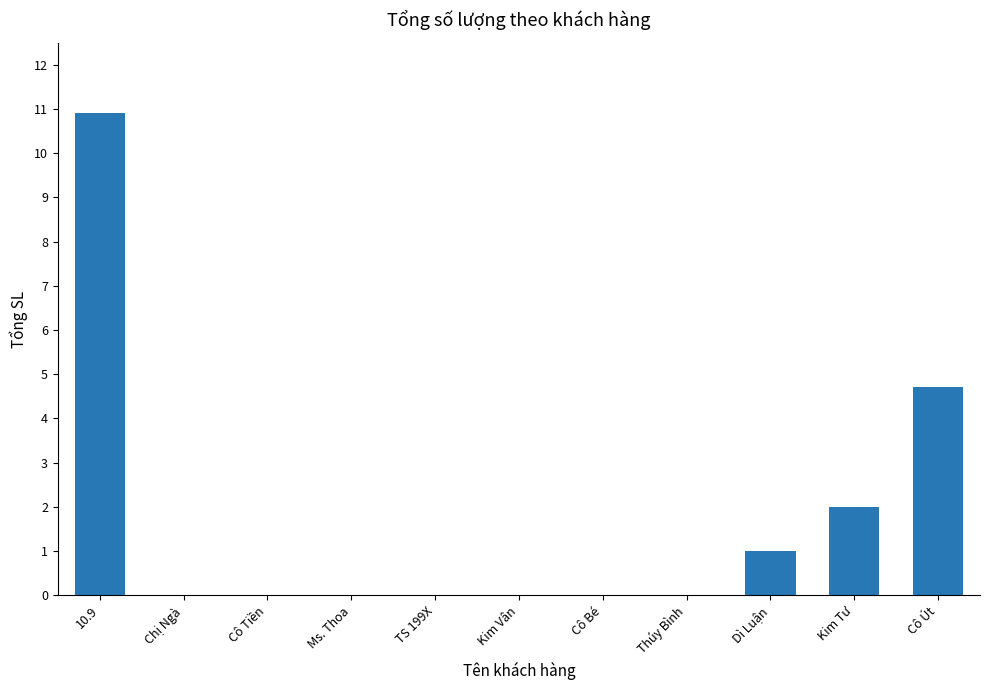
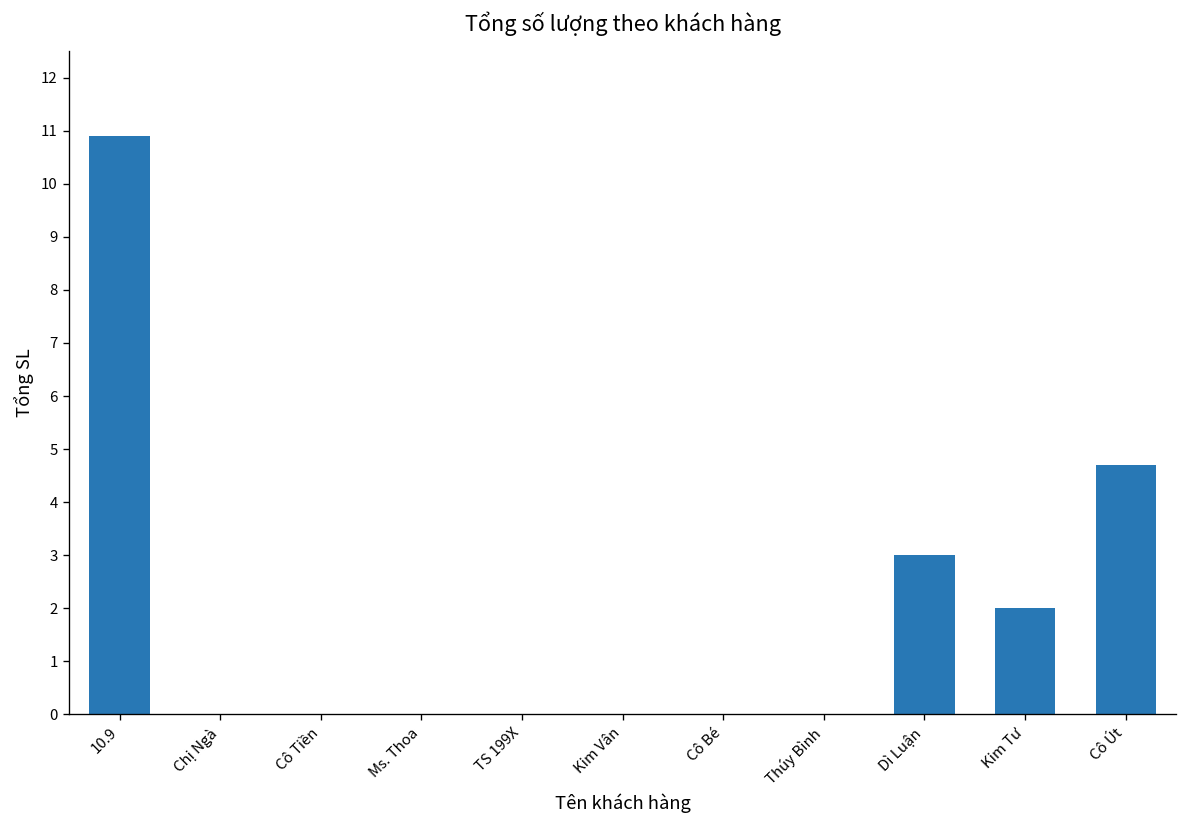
Dì Luận: 1 -> 3
